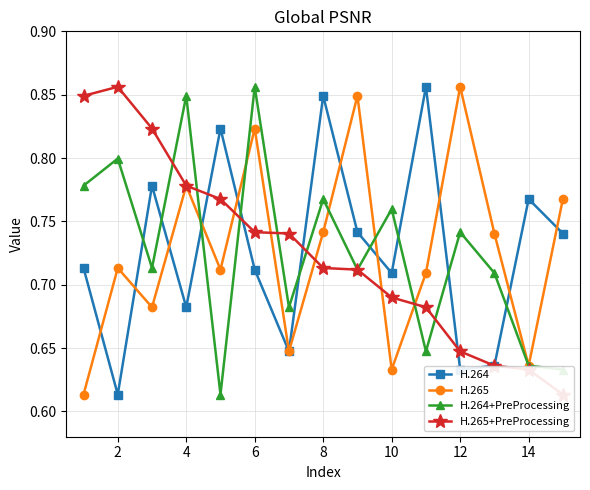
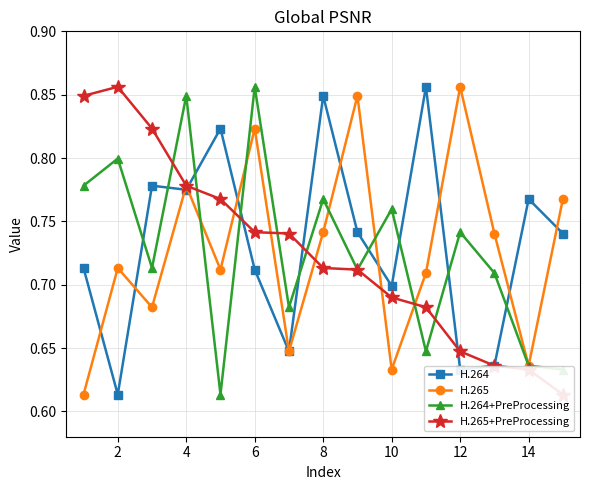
H.264, 4: 0.682 -> 0.775
H.264, 10: 0.709 -> 0.699
